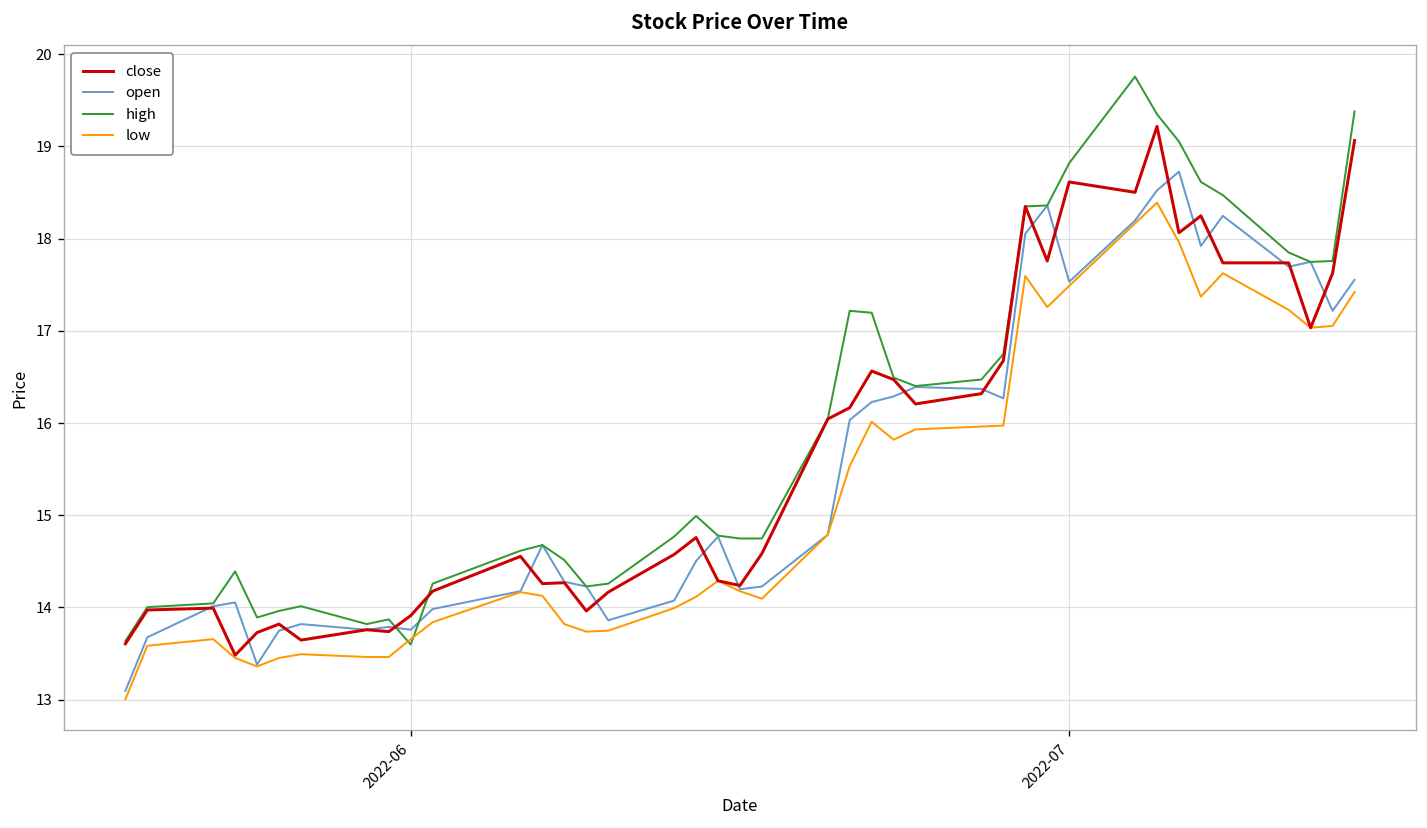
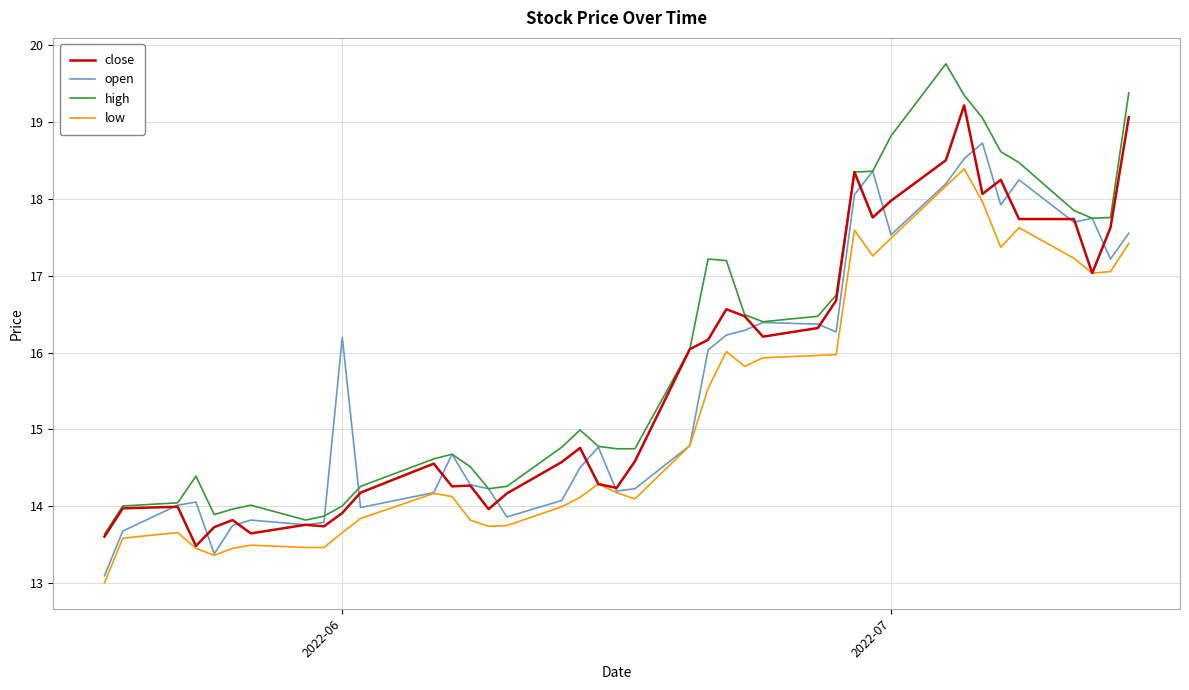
open, 2022-06: 13.8 -> 16.2
high, 2022-06: 13.6 -> 14.0
close, 2022-07: 18.6 -> 18.0
